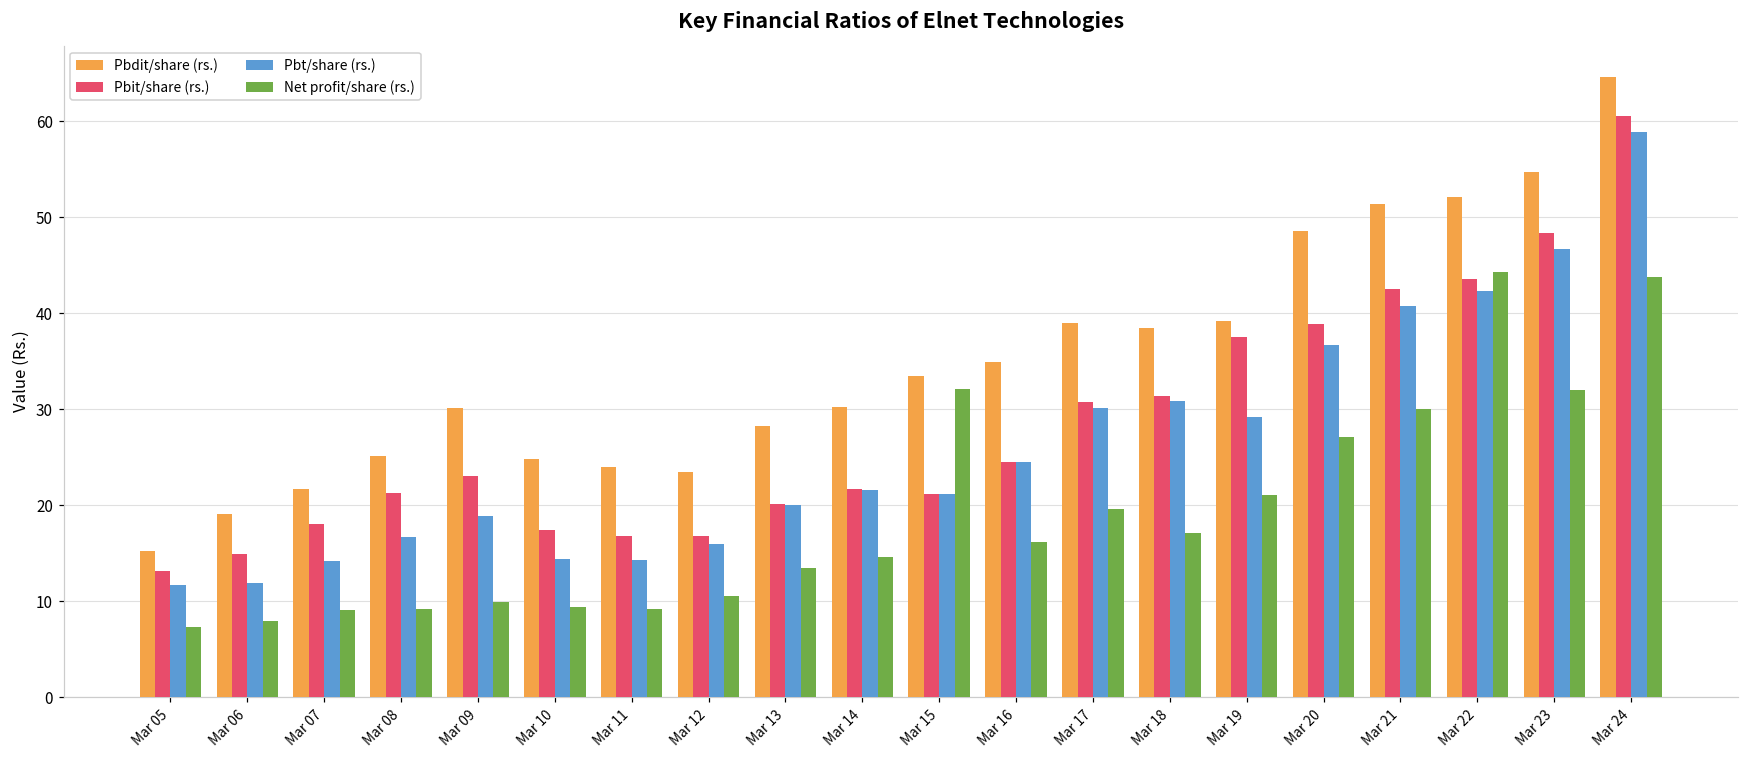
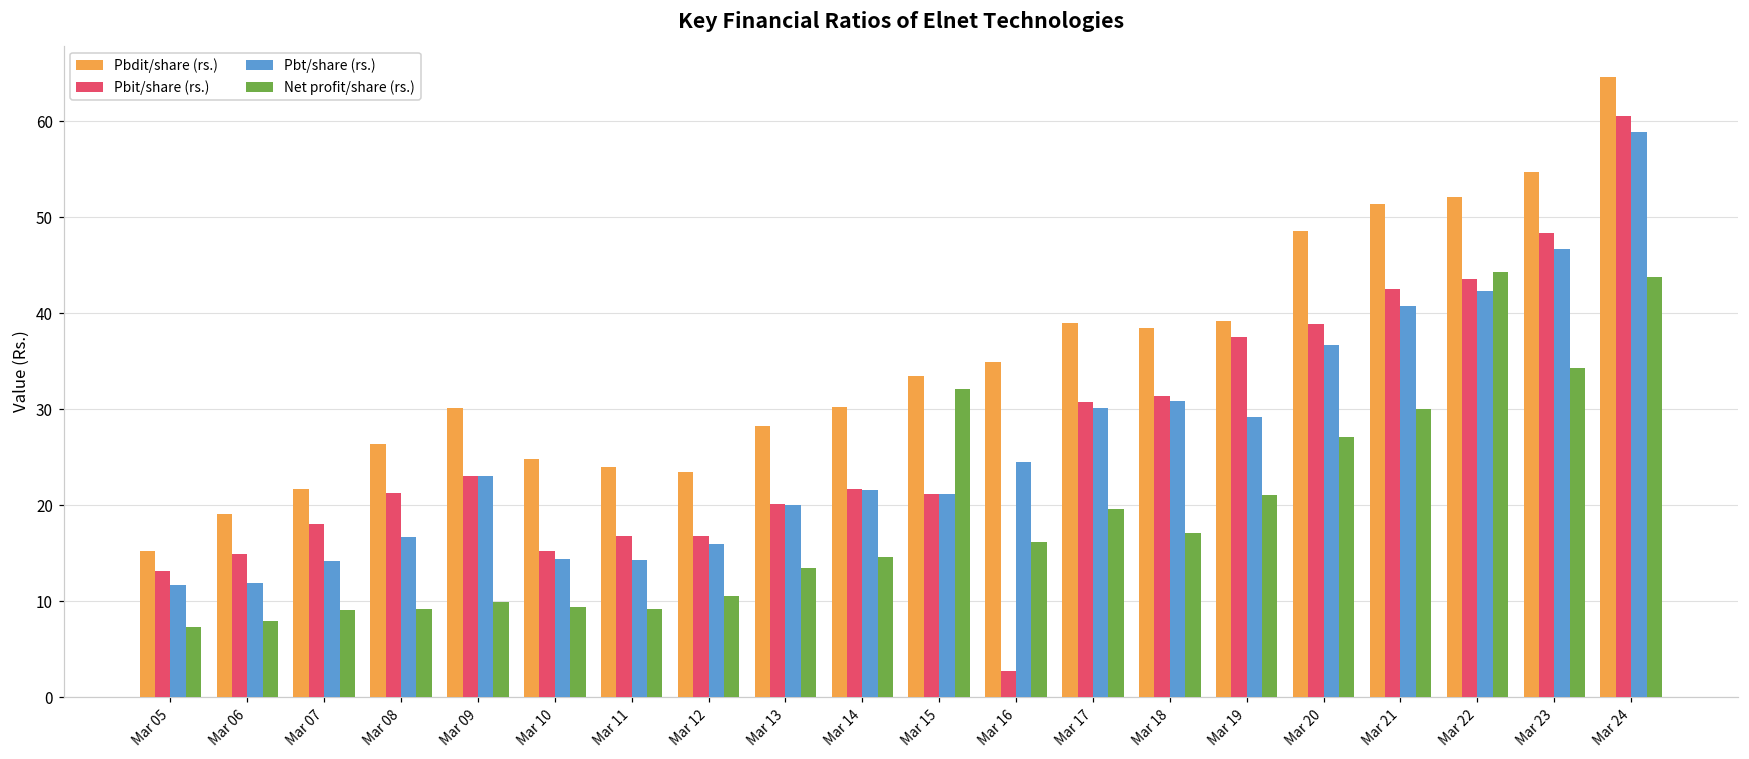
Pbdit/share (rs.), Mar 08: 25 -> 26
Pbt/share (rs.), Mar 09: 19 -> 23
Pbit/share (rs.), Mar 10: 17 -> 15
Pbit/share (rs.), Mar 16: 24 -> 3
Net profit/share (rs.), Mar 23: 32 -> 34
